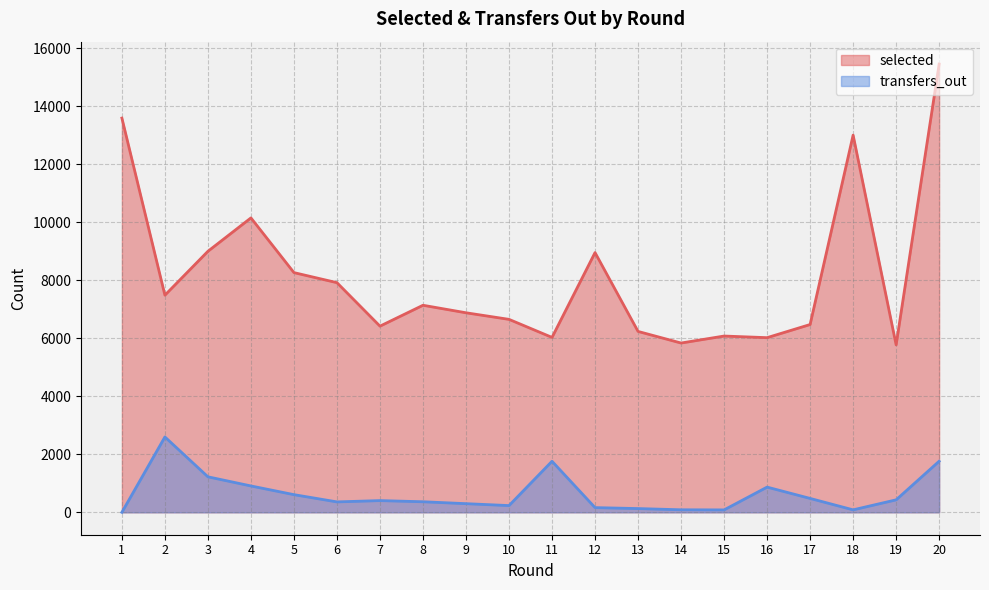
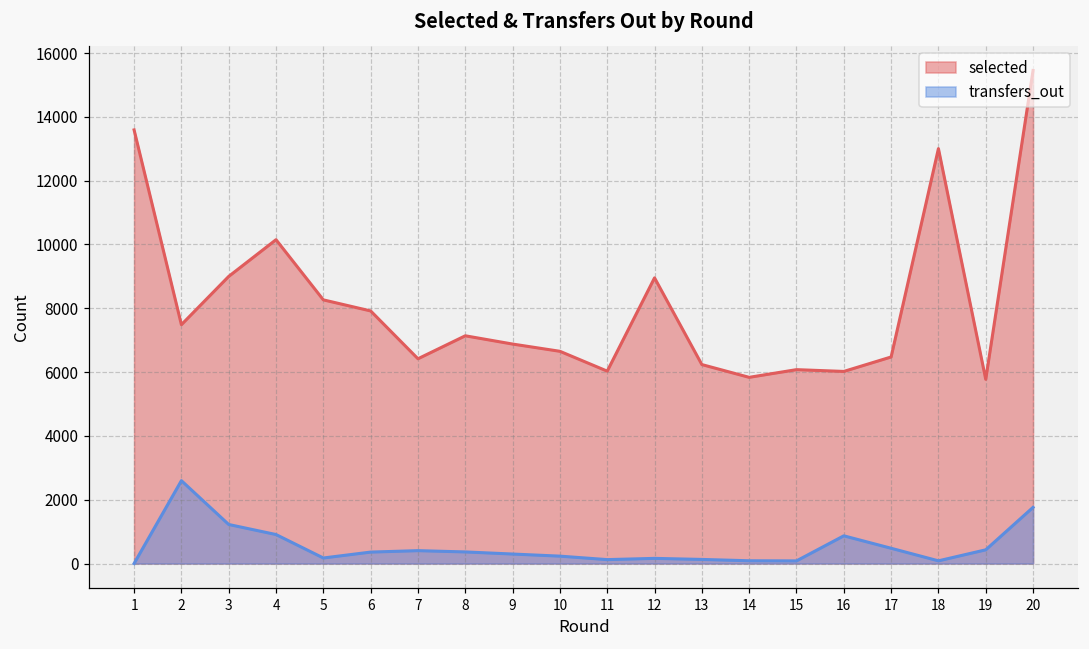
transfers_out, 5: 600 -> 200
transfers_out, 11: 1800 -> 100
